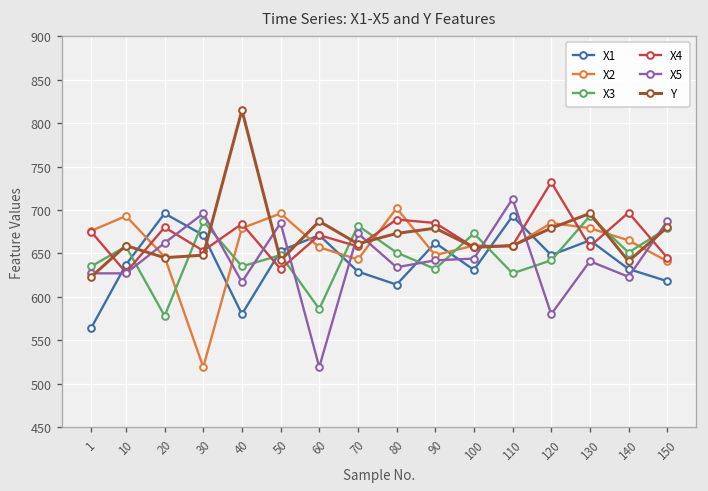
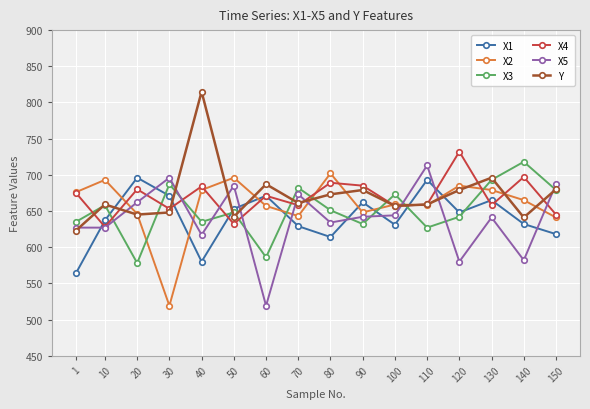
X3, 140: 650 -> 720
X5, 140: 620 -> 580
